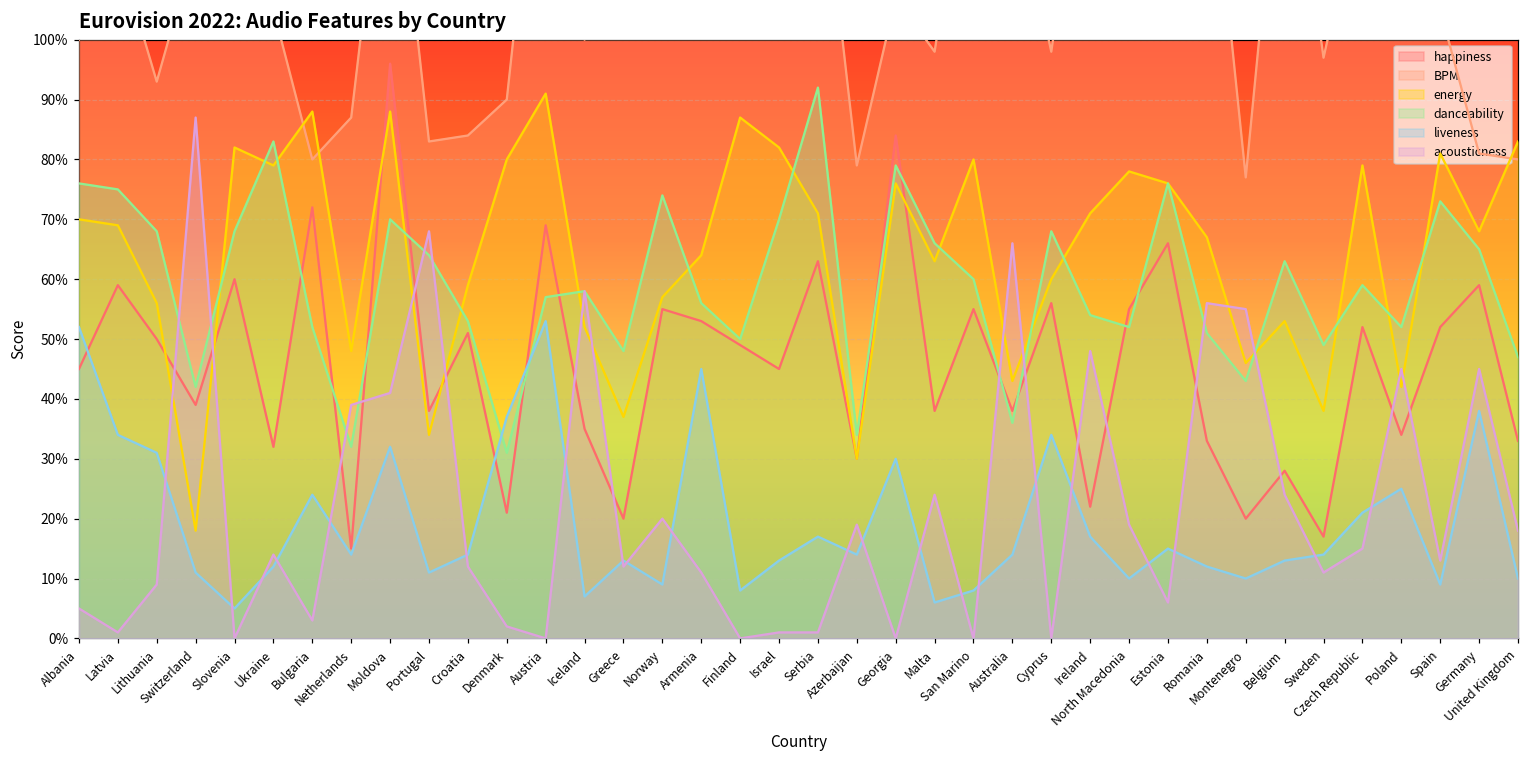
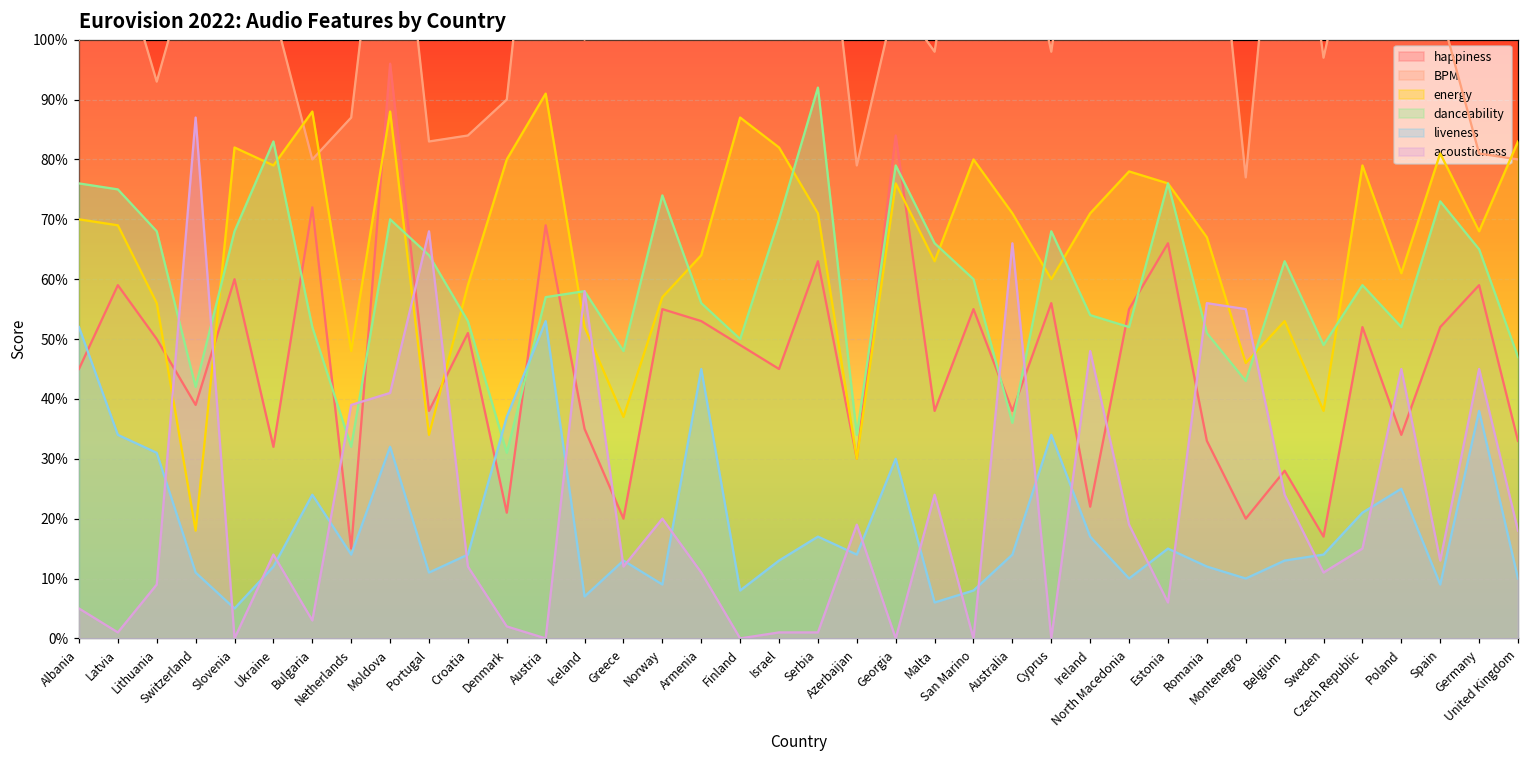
energy, Australia: 43% -> 71%
energy, Poland: 42% -> 61%
